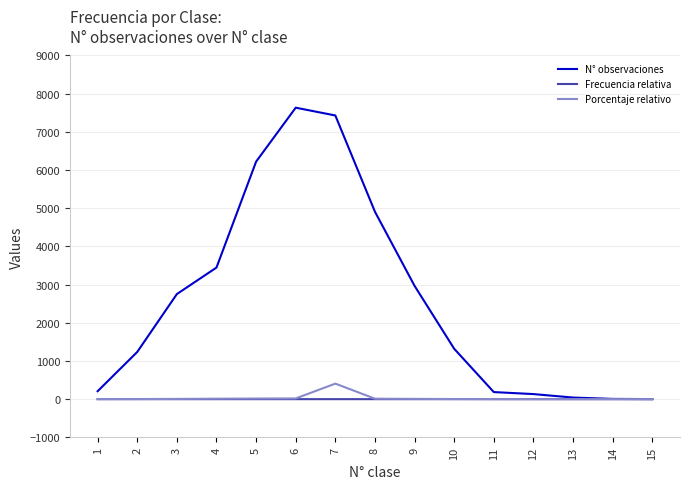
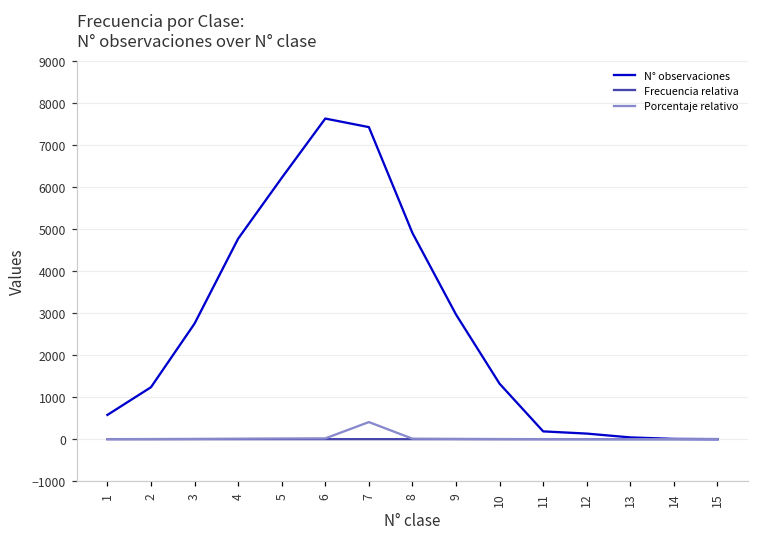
N° observaciones, 1: 200 -> 600
N° observaciones, 4: 3400 -> 4800
